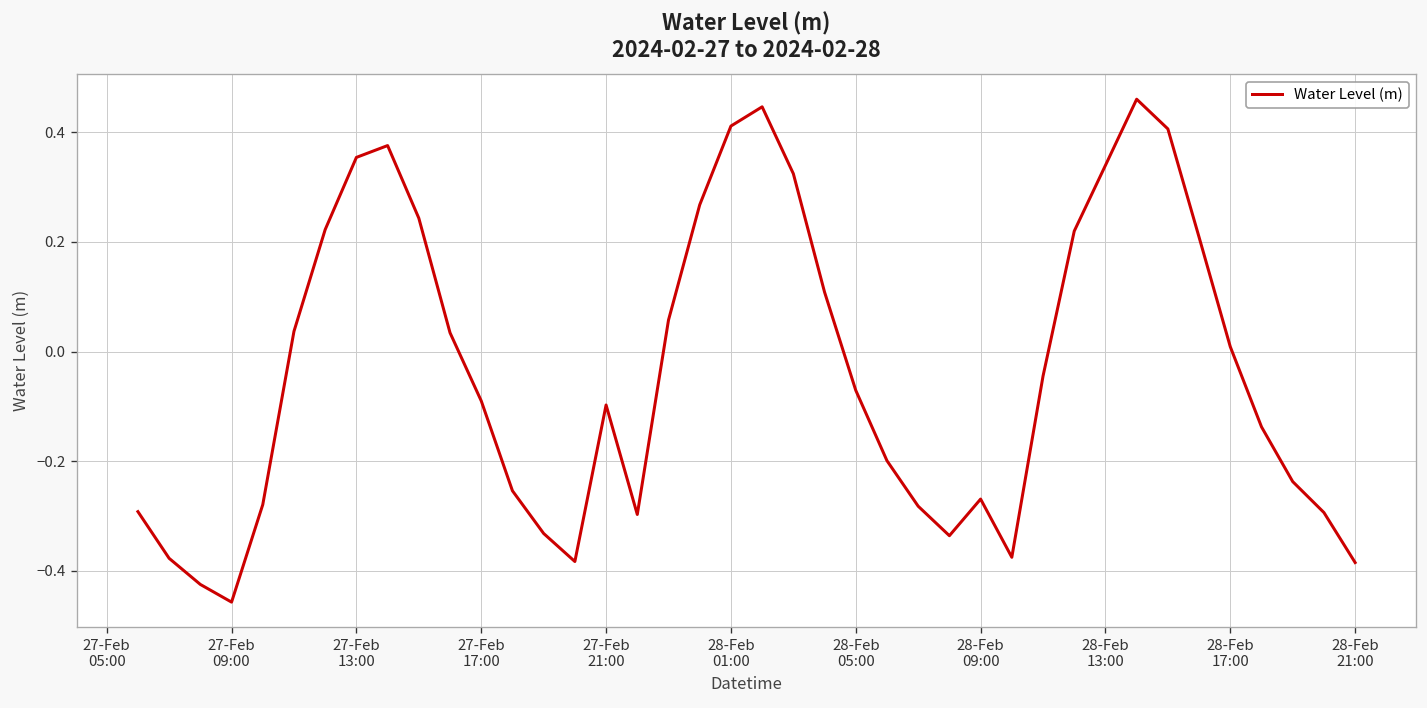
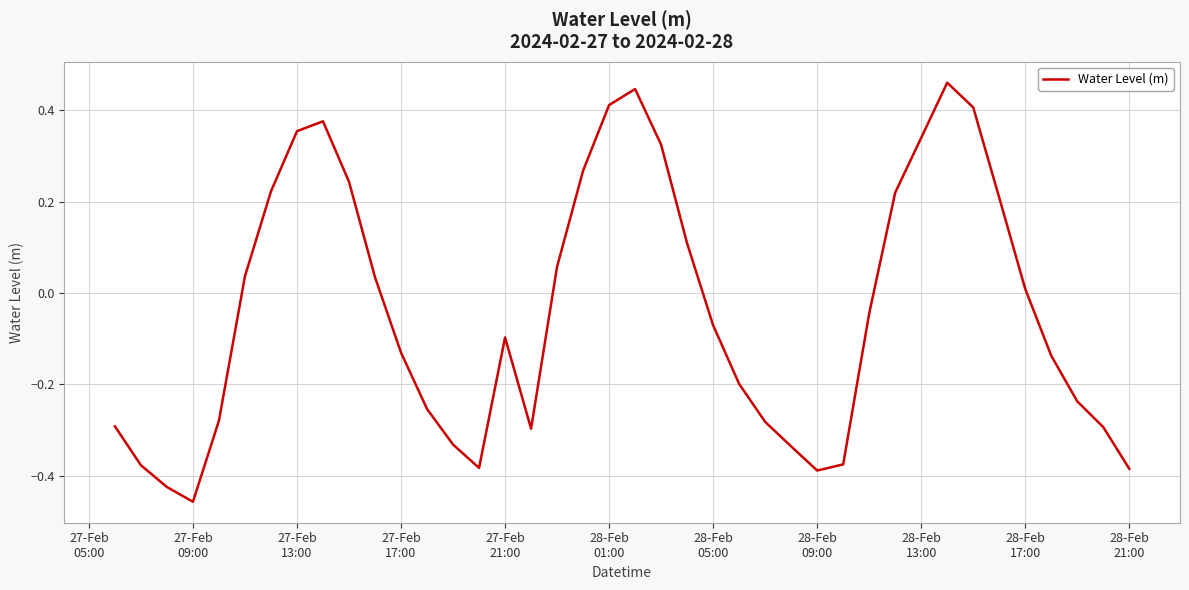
27-Feb 17:00: -0.09 -> -0.13
28-Feb 09:00: -0.27 -> -0.39
